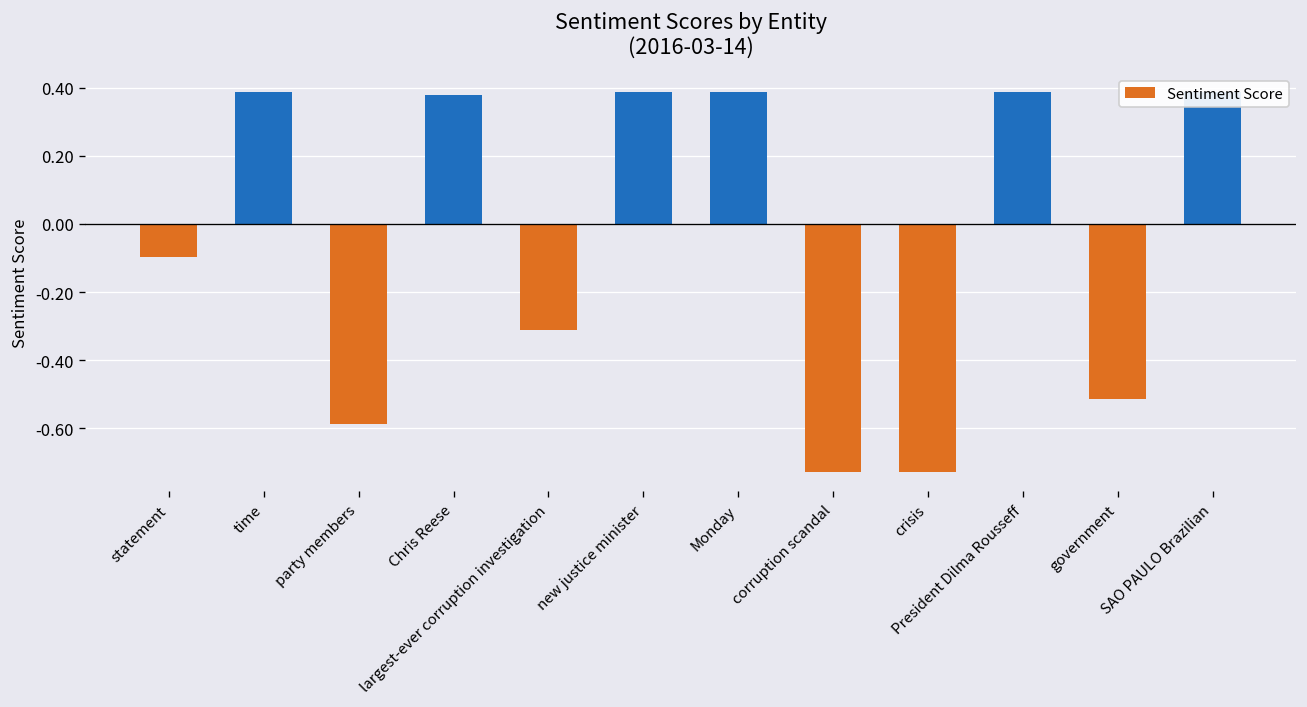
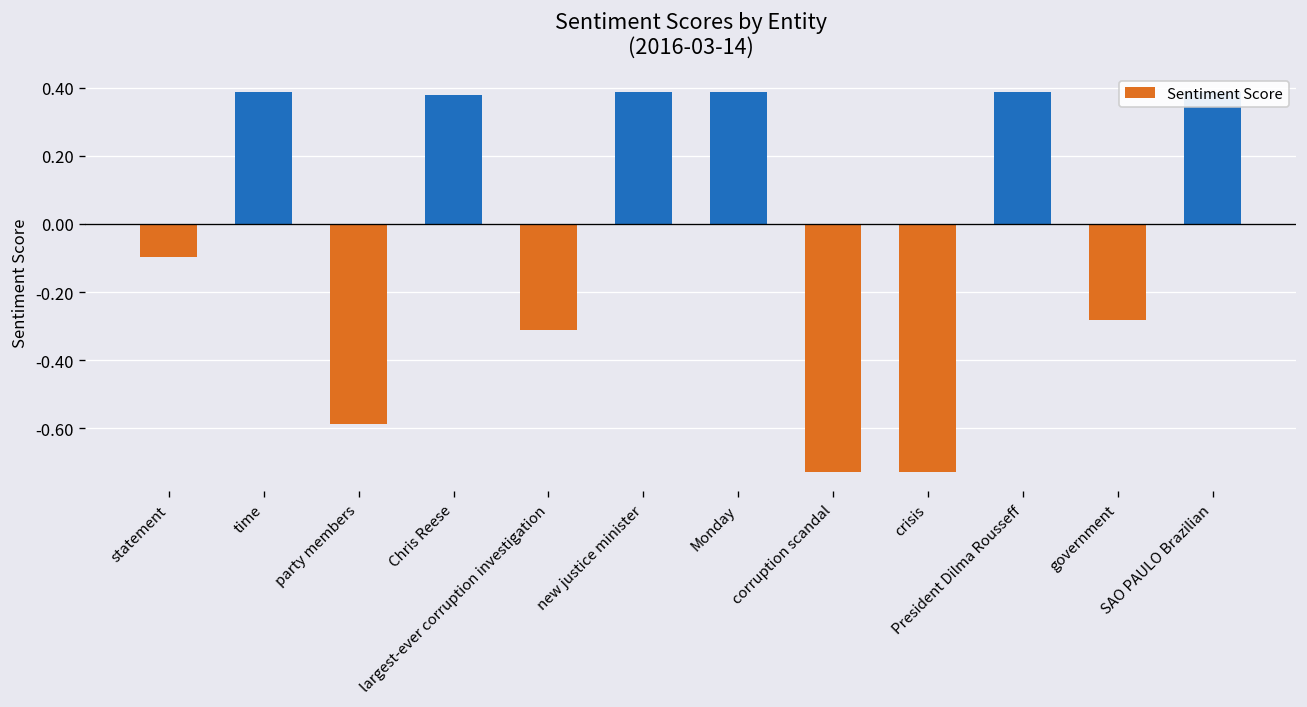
government: -0.51 -> -0.28
